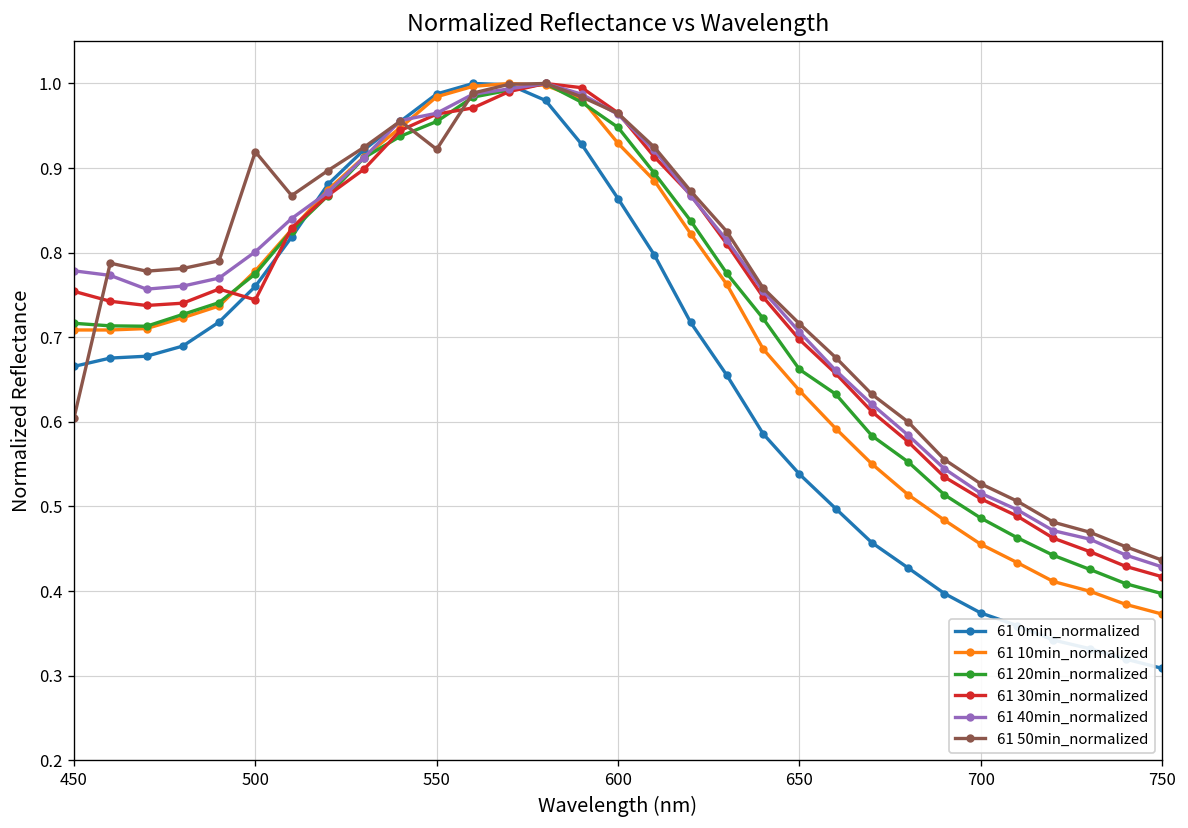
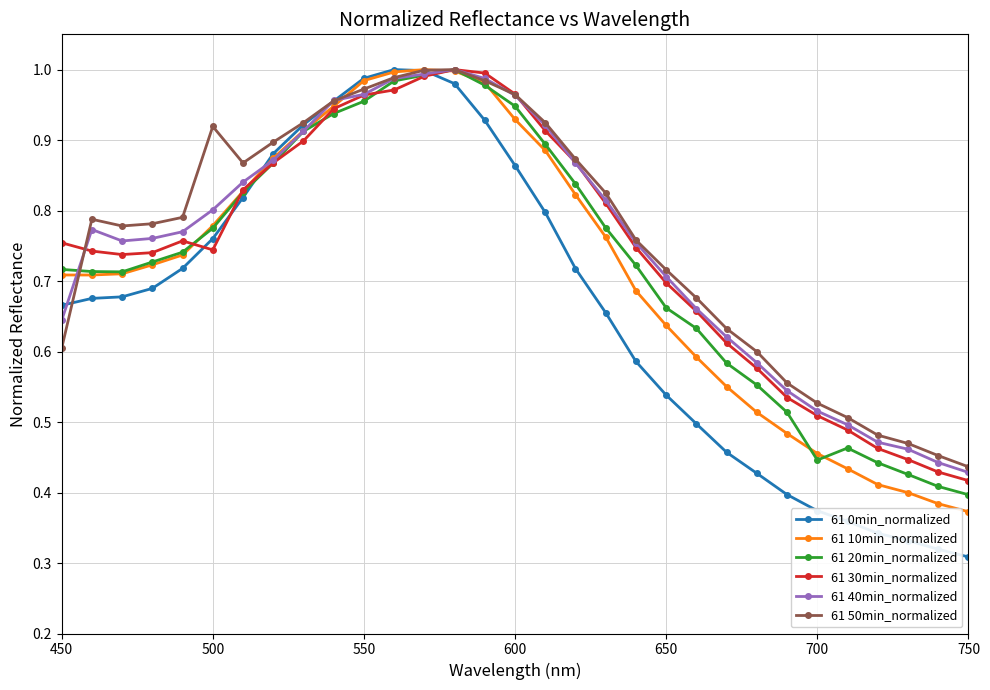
61 40min_normalized, 450: 0.78 -> 0.64
61 50min_normalized, 550: 0.92 -> 0.97
61 20min_normalized, 700: 0.49 -> 0.45
